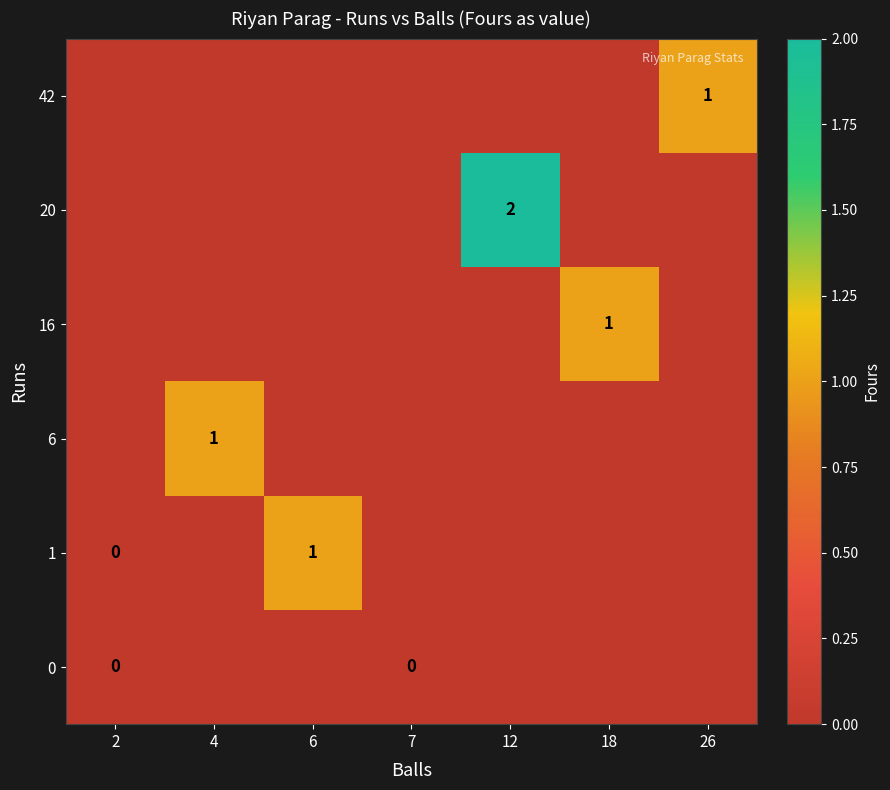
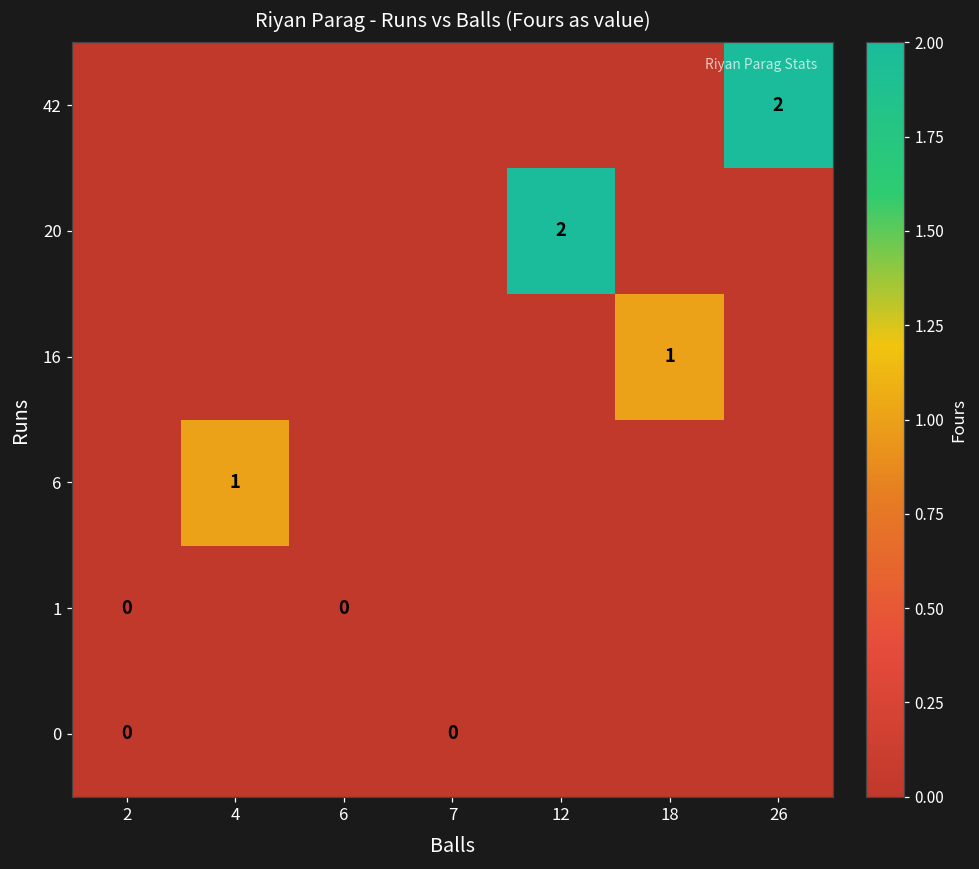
42, 26: 1 -> 2
1, 6: 1 -> 0
